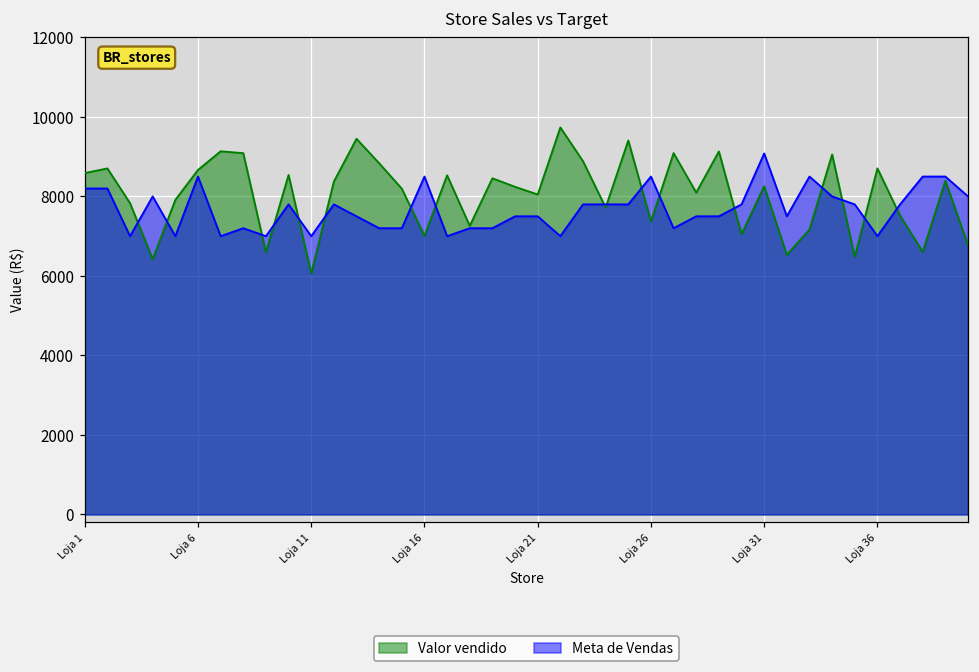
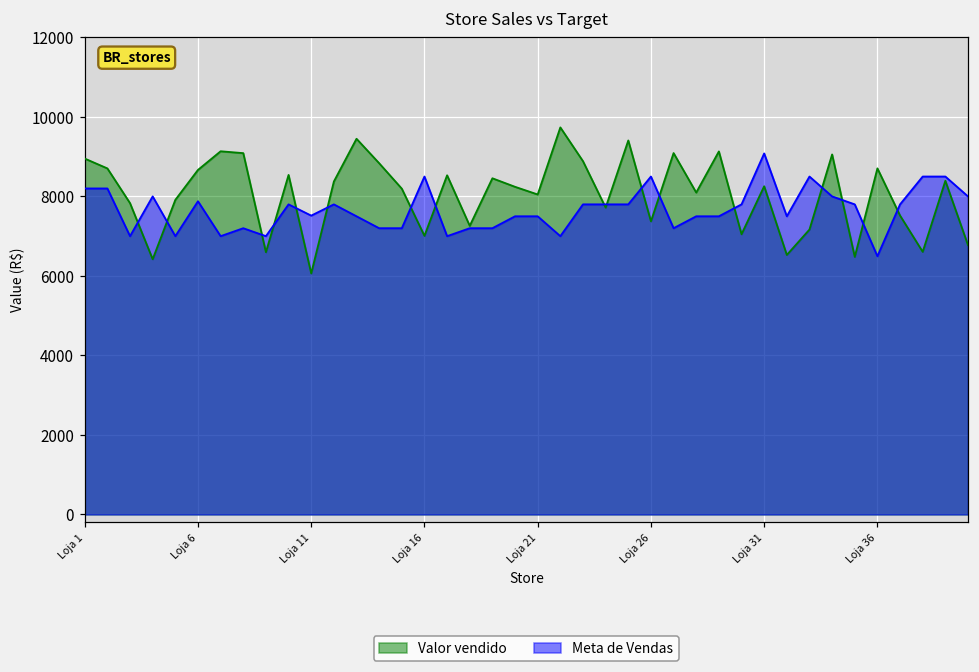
Valor vendido, Loja 1: 8600 -> 9000
Meta de Vendas, Loja 6: 8500 -> 7900
Meta de Vendas, Loja 11: 7000 -> 7500
Meta de Vendas, Loja 36: 7000 -> 6500
